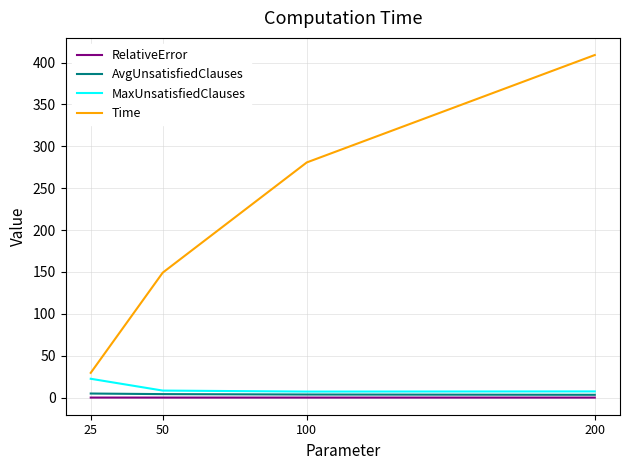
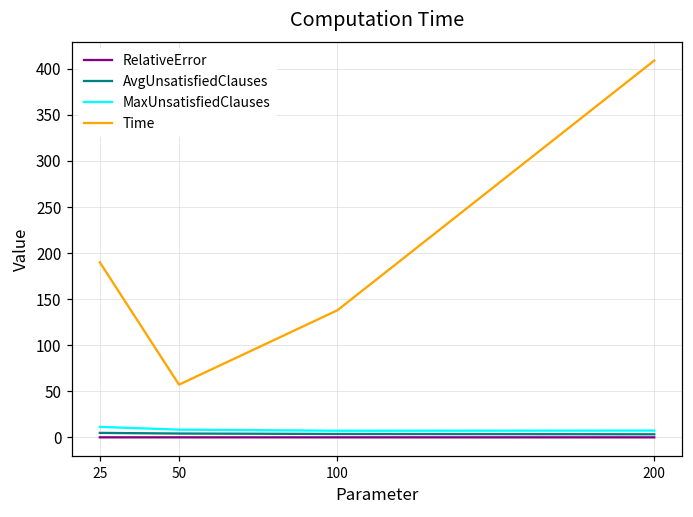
MaxUnsatisfiedClauses, 25: 20 -> 10
Time, 25: 30 -> 190
Time, 50: 150 -> 60
Time, 100: 280 -> 140
